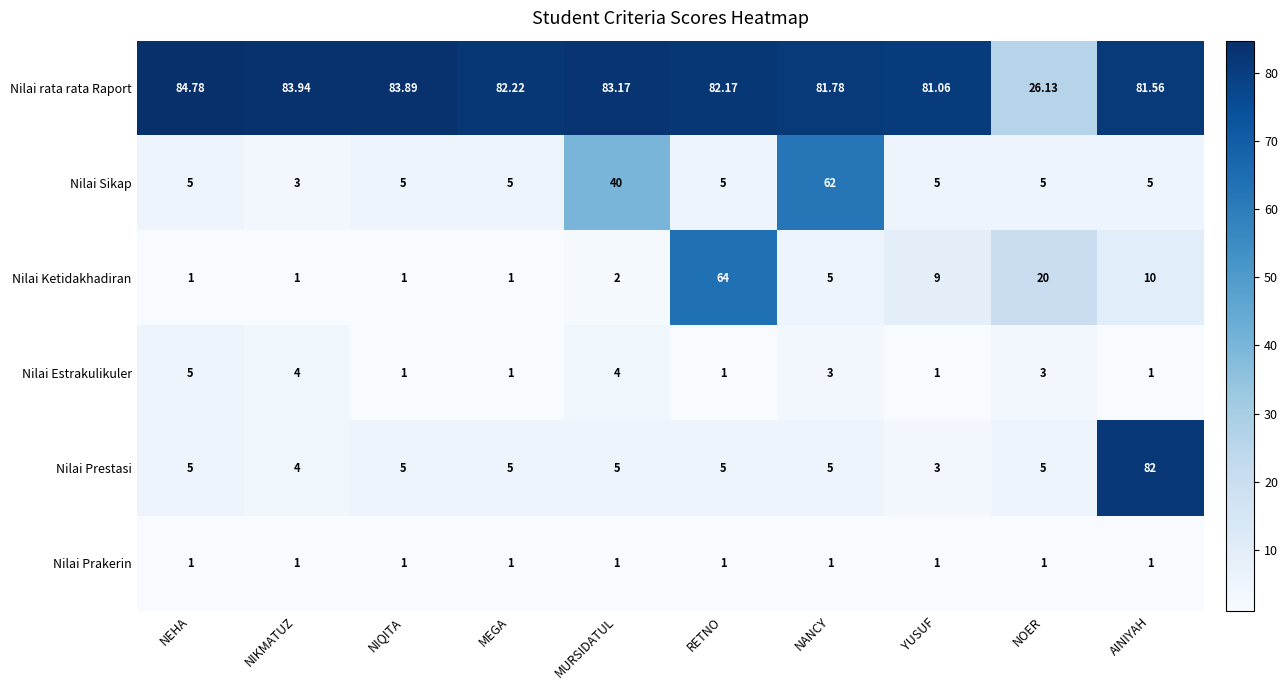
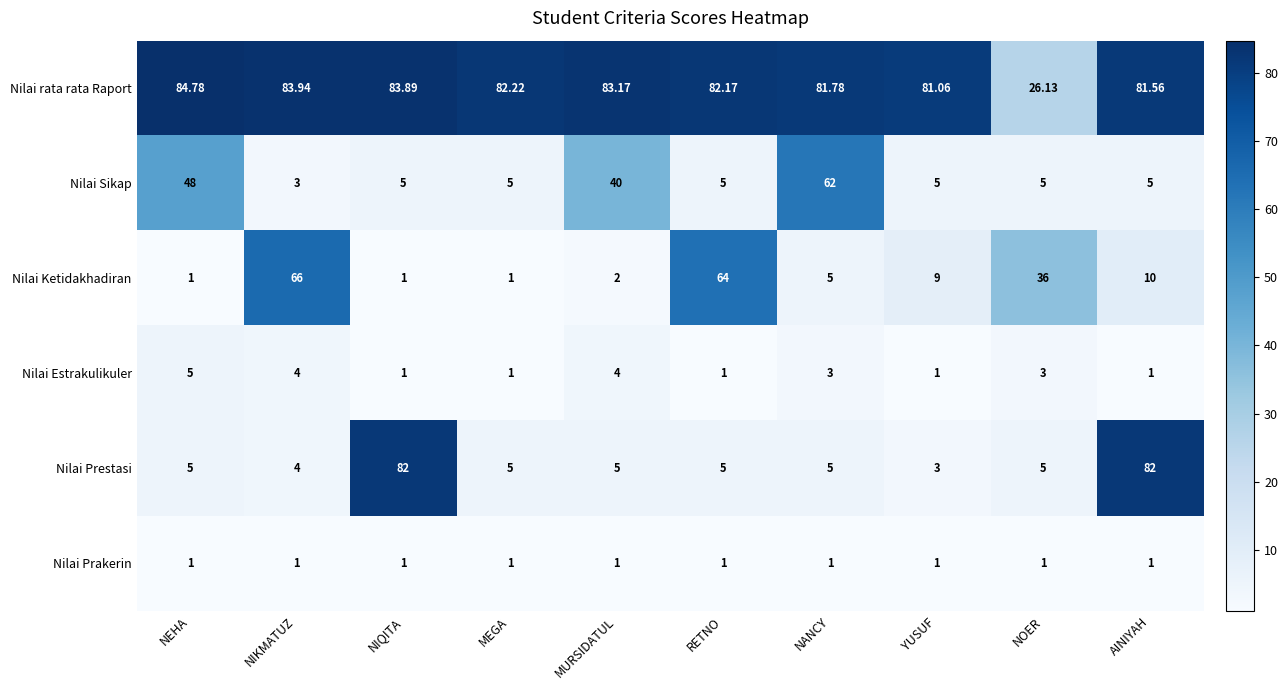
Nilai Sikap, NEHA: 5 -> 48
Nilai Ketidakhadiran, NIKMATUZ: 1 -> 66
Nilai Ketidakhadiran, NOER: 20 -> 36
Nilai Prestasi, NIQITA: 5 -> 82
